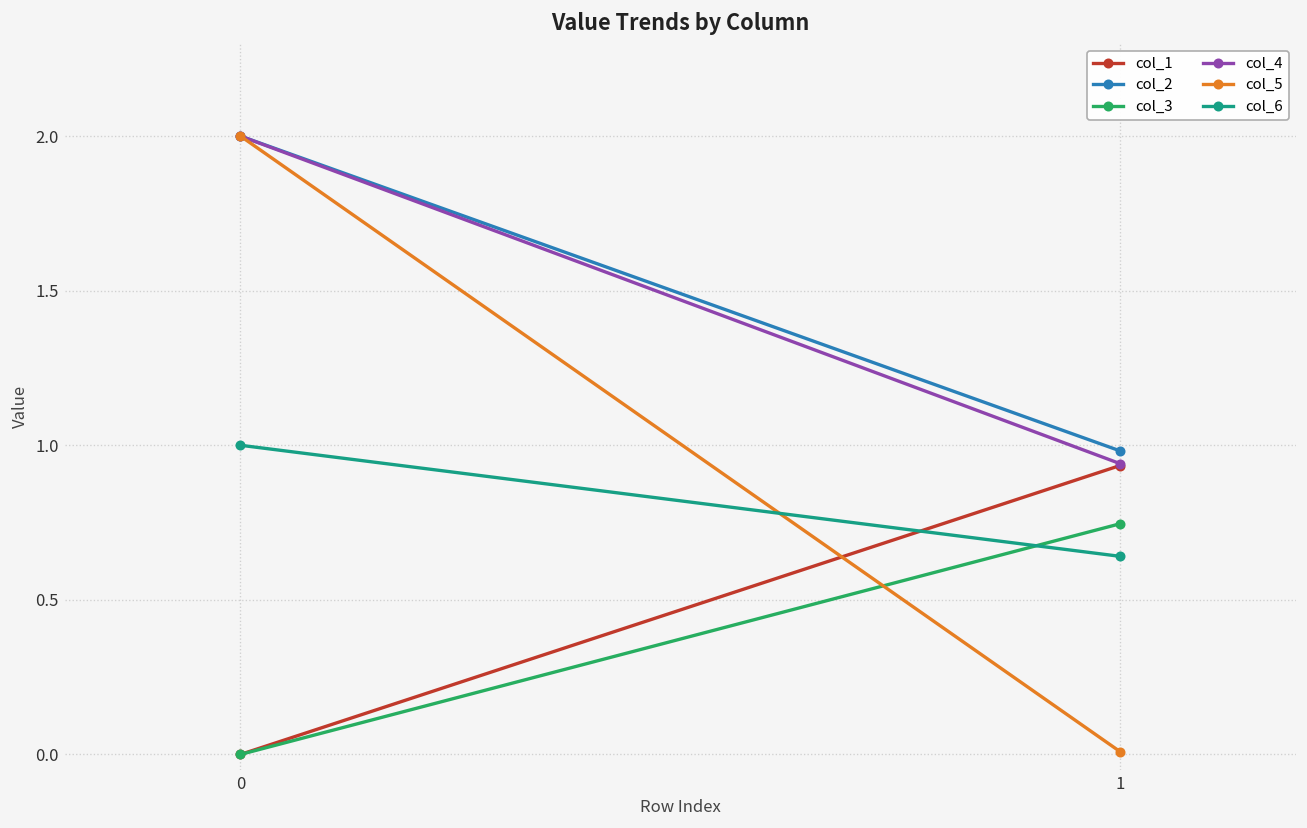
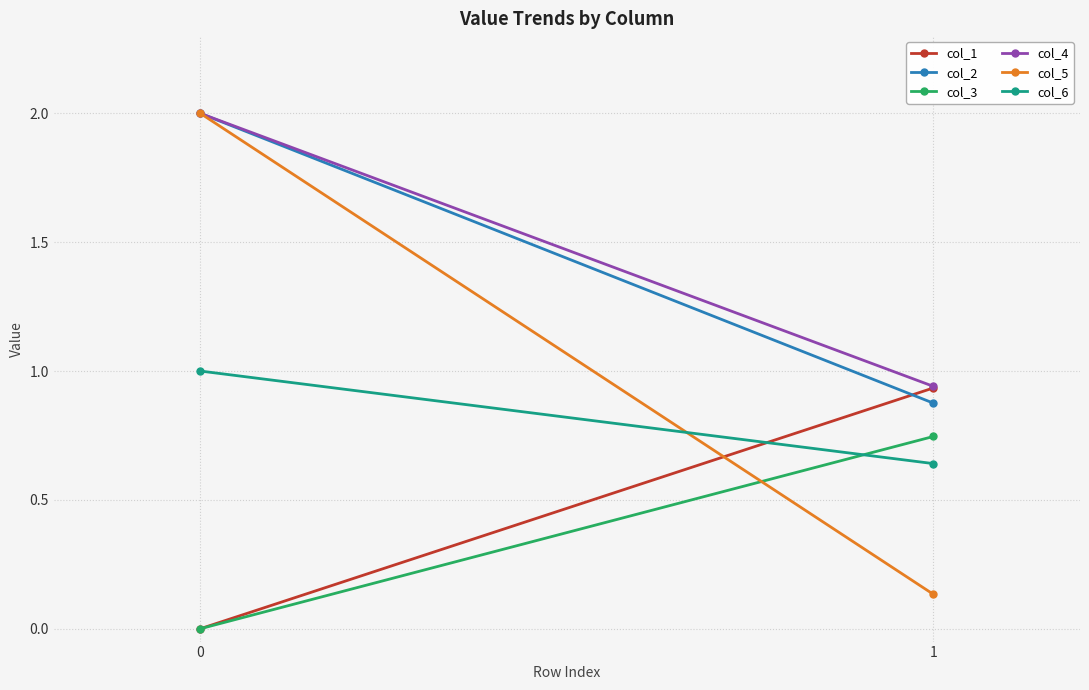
col_2, 1: 0.98 -> 0.88
col_5, 1: 0.01 -> 0.13
